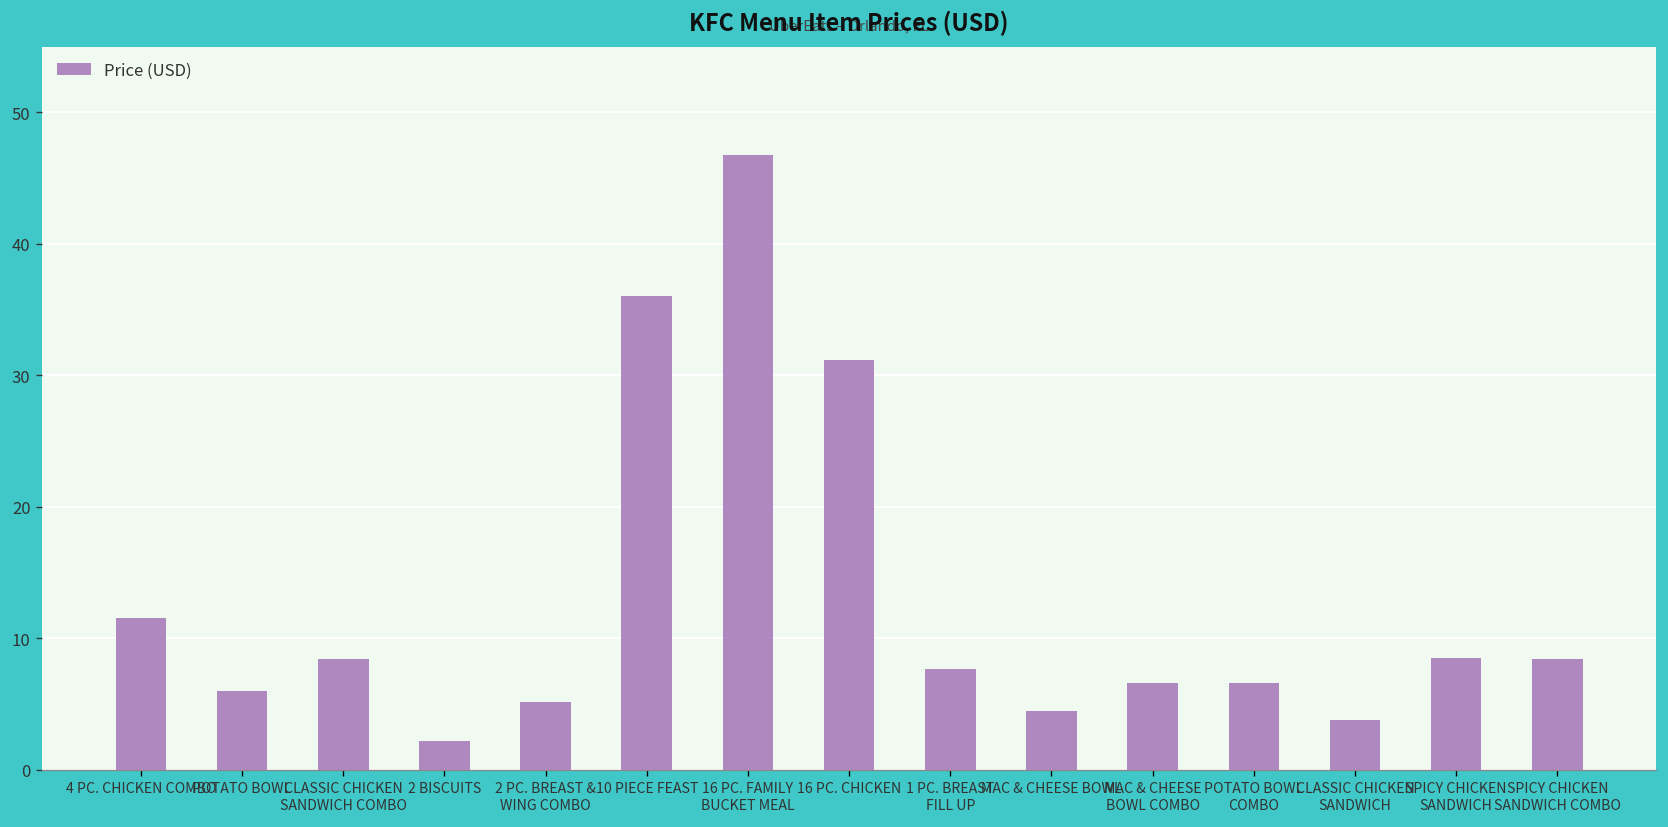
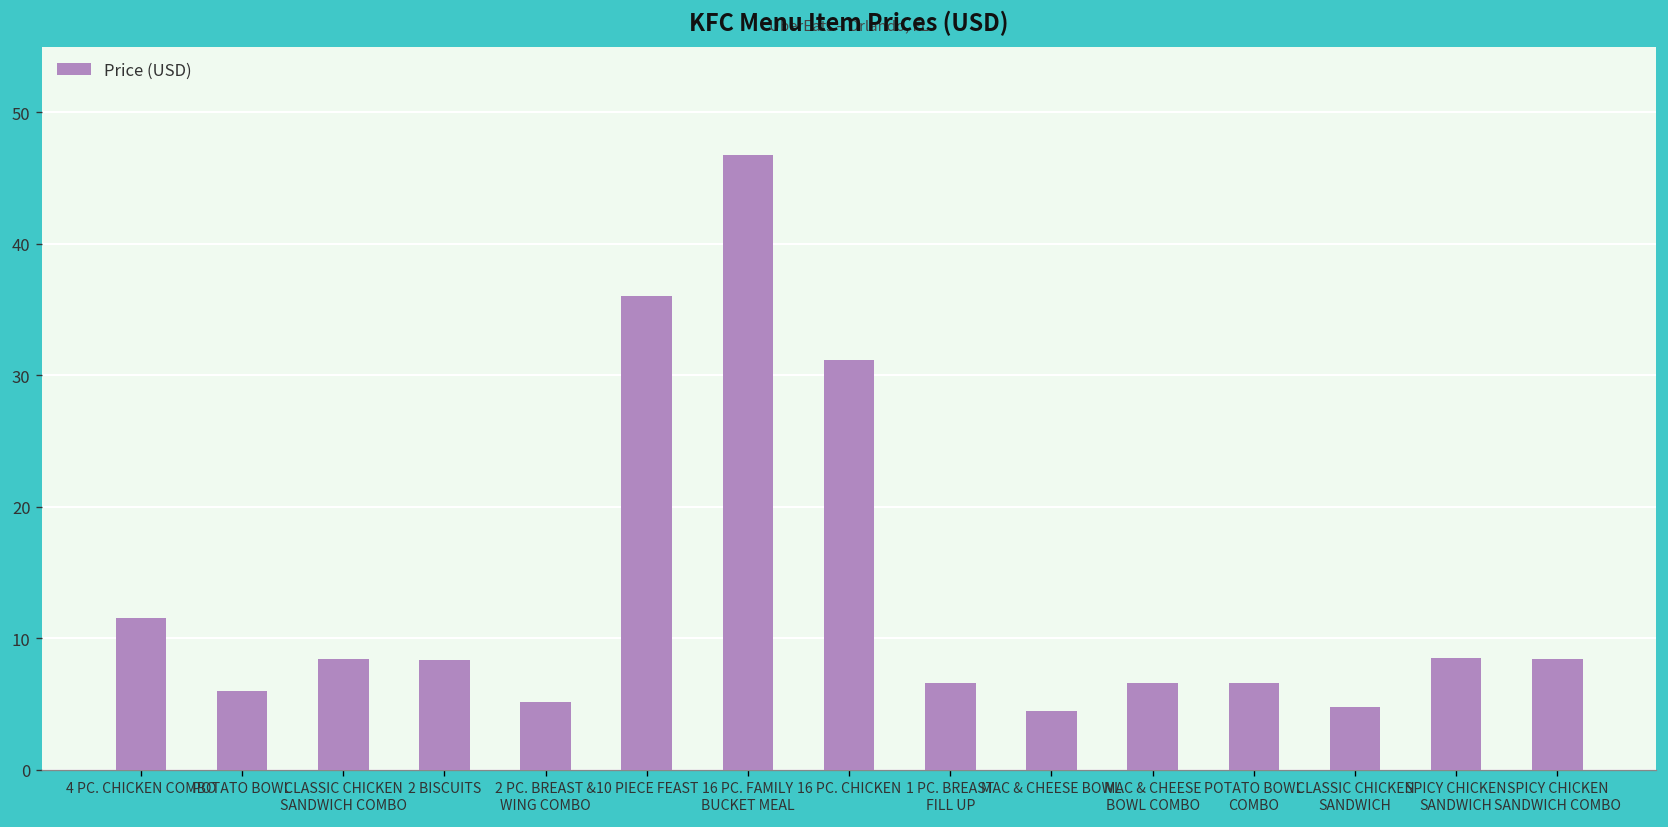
2 BISCUITS: 2.2 -> 8.4
1 PC. BREAST FILL UP: 7.7 -> 6.6
CLASSIC CHICKEN SANDWICH: 3.8 -> 4.8
